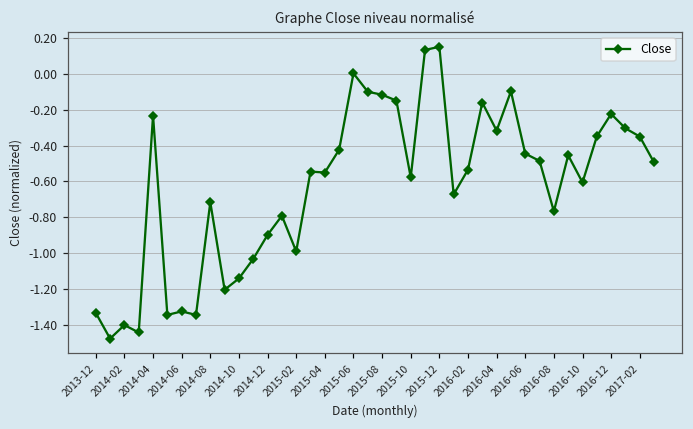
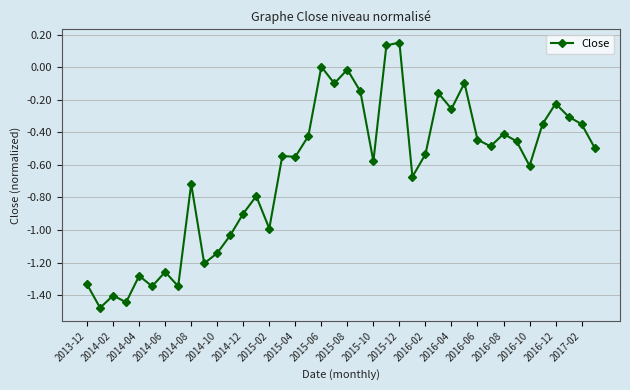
2014-04: -0.23 -> -1.28
2014-06: -1.33 -> -1.26
2015-08: -0.12 -> -0.01
2016-04: -0.32 -> -0.26
2016-08: -0.77 -> -0.41
